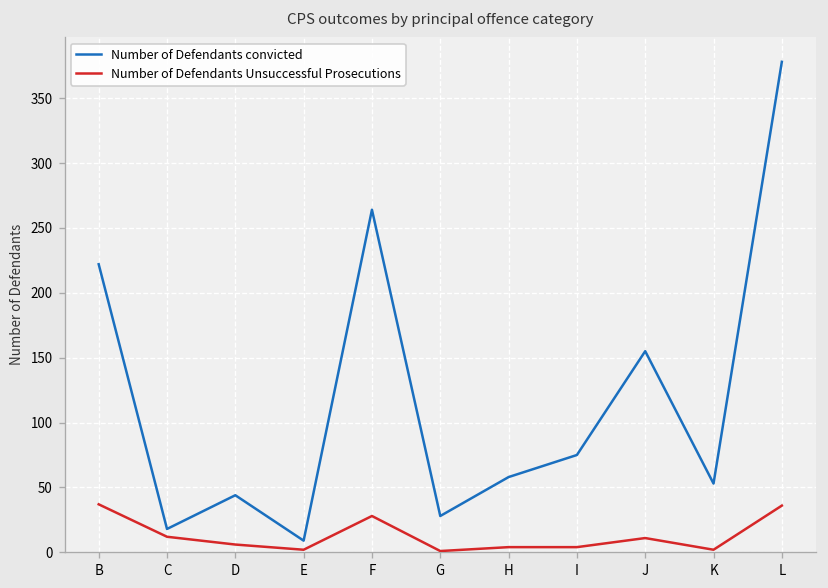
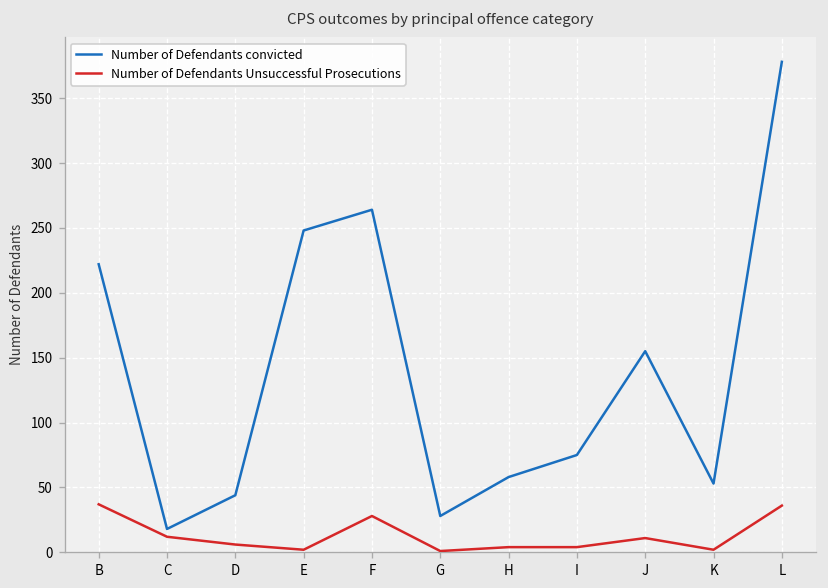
Number of Defendants convicted, E: 9 -> 248
